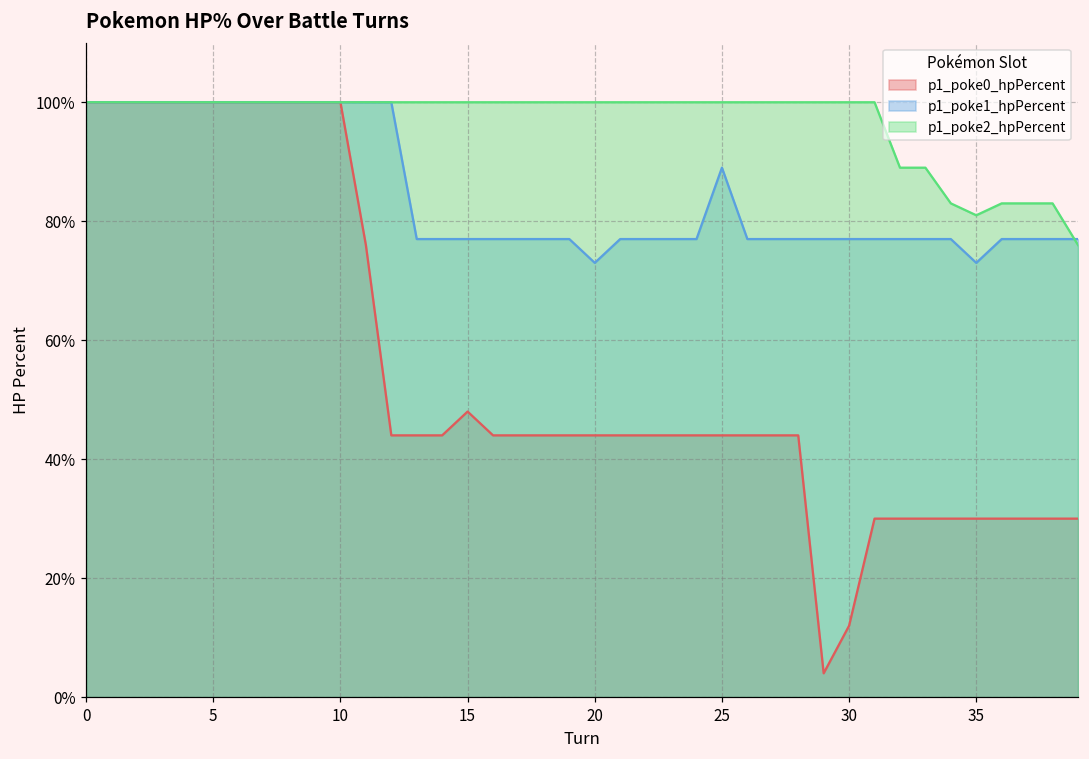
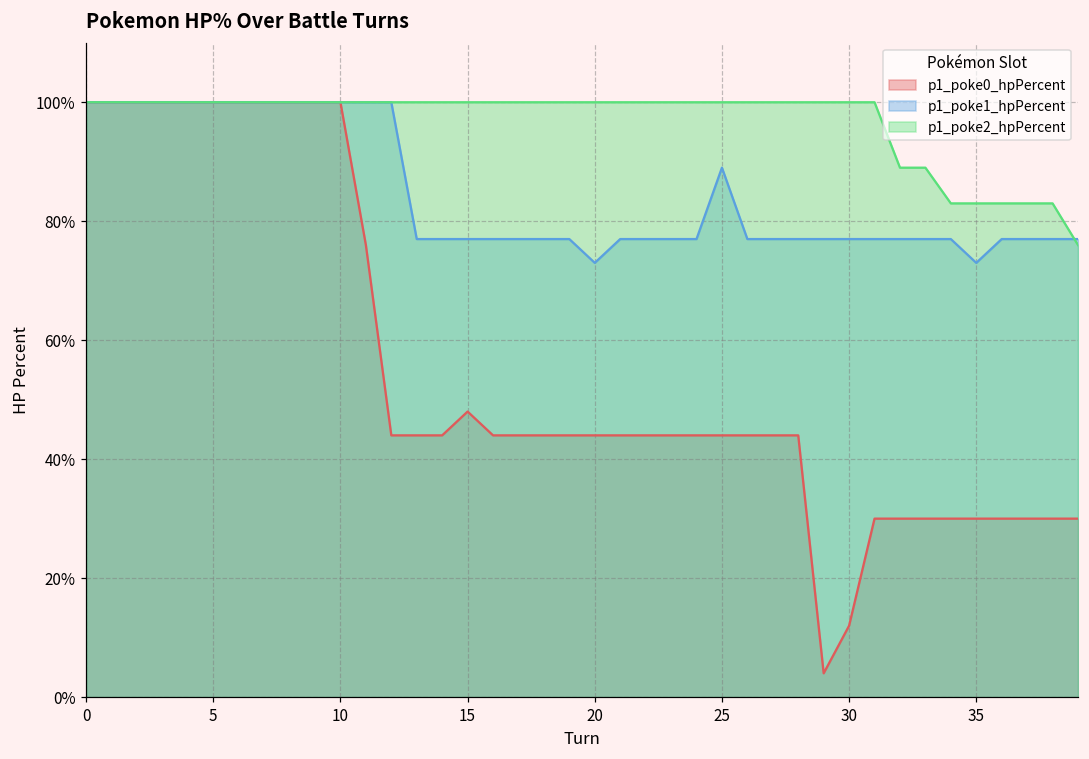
p1_poke2_hpPercent, 35: 81% -> 83%
